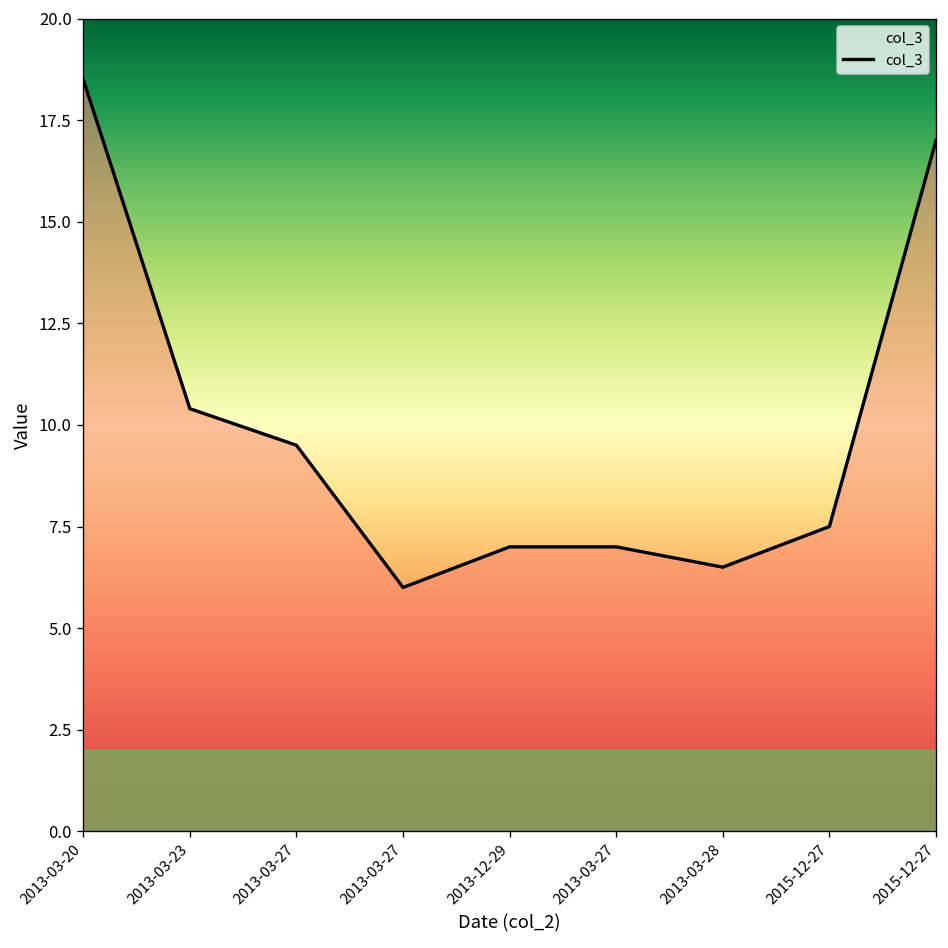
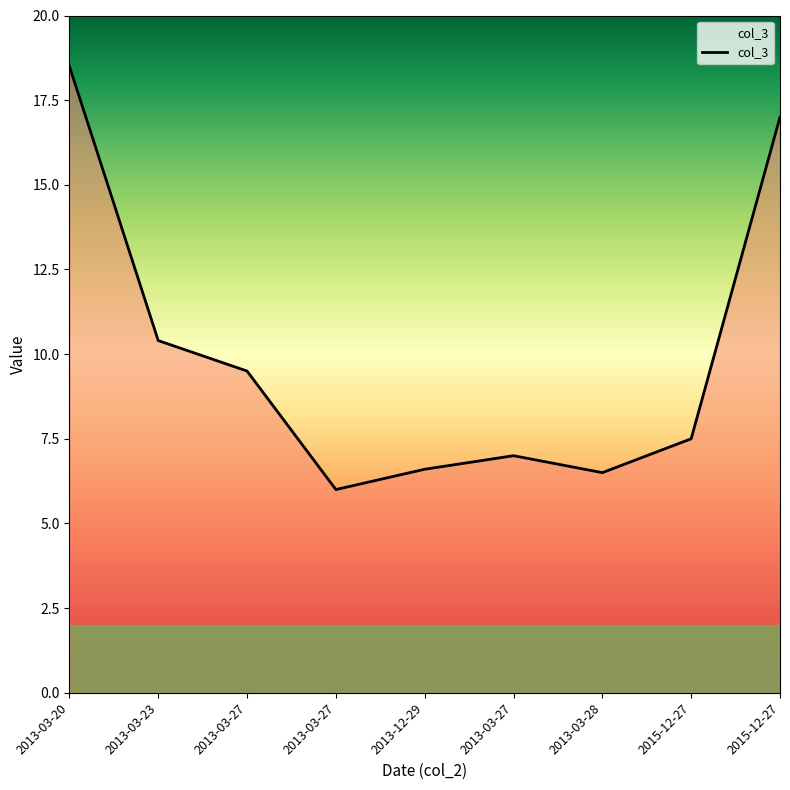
2013-12-29: 7.0 -> 6.6
